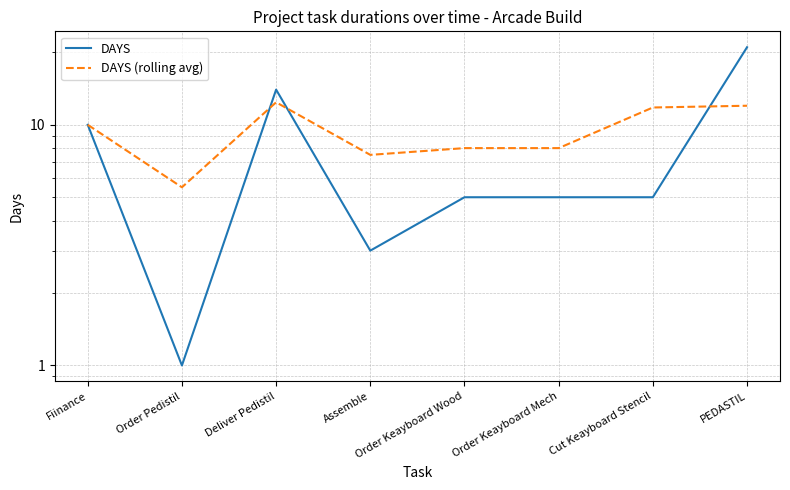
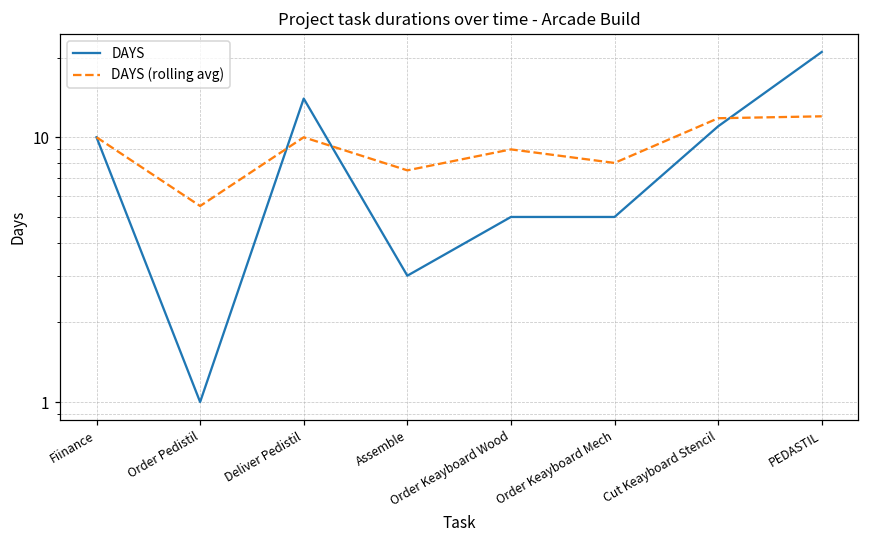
DAYS (rolling avg), Deliver Pedistil: 12 -> 10.0
DAYS (rolling avg), Order Keayboard Wood: 8 -> 9
DAYS, Cut Keayboard Stencil: 5 -> 11
